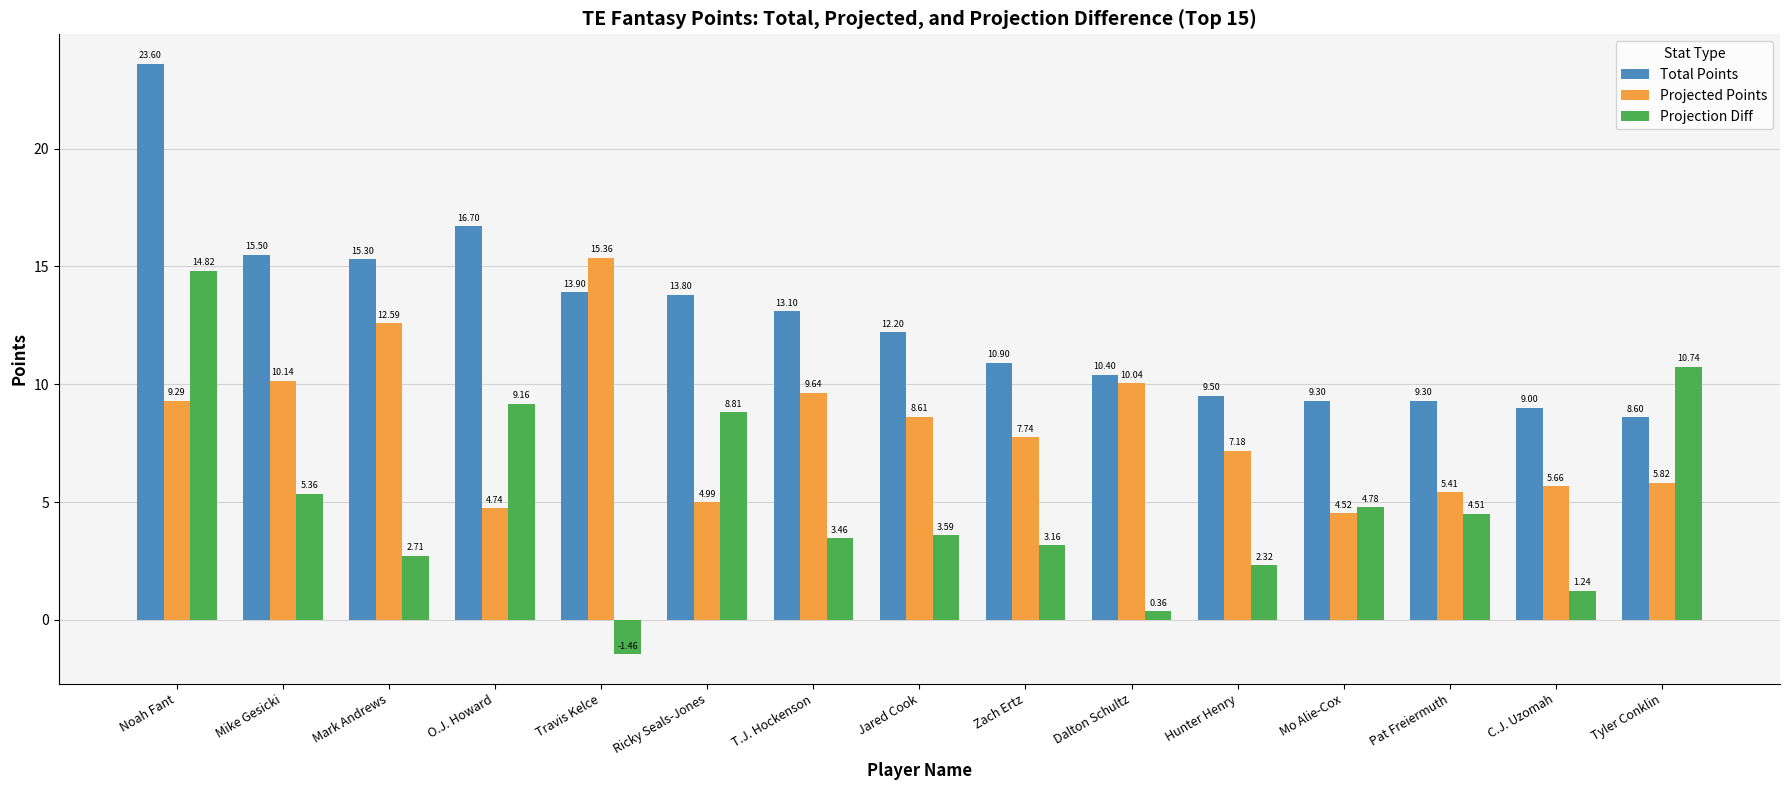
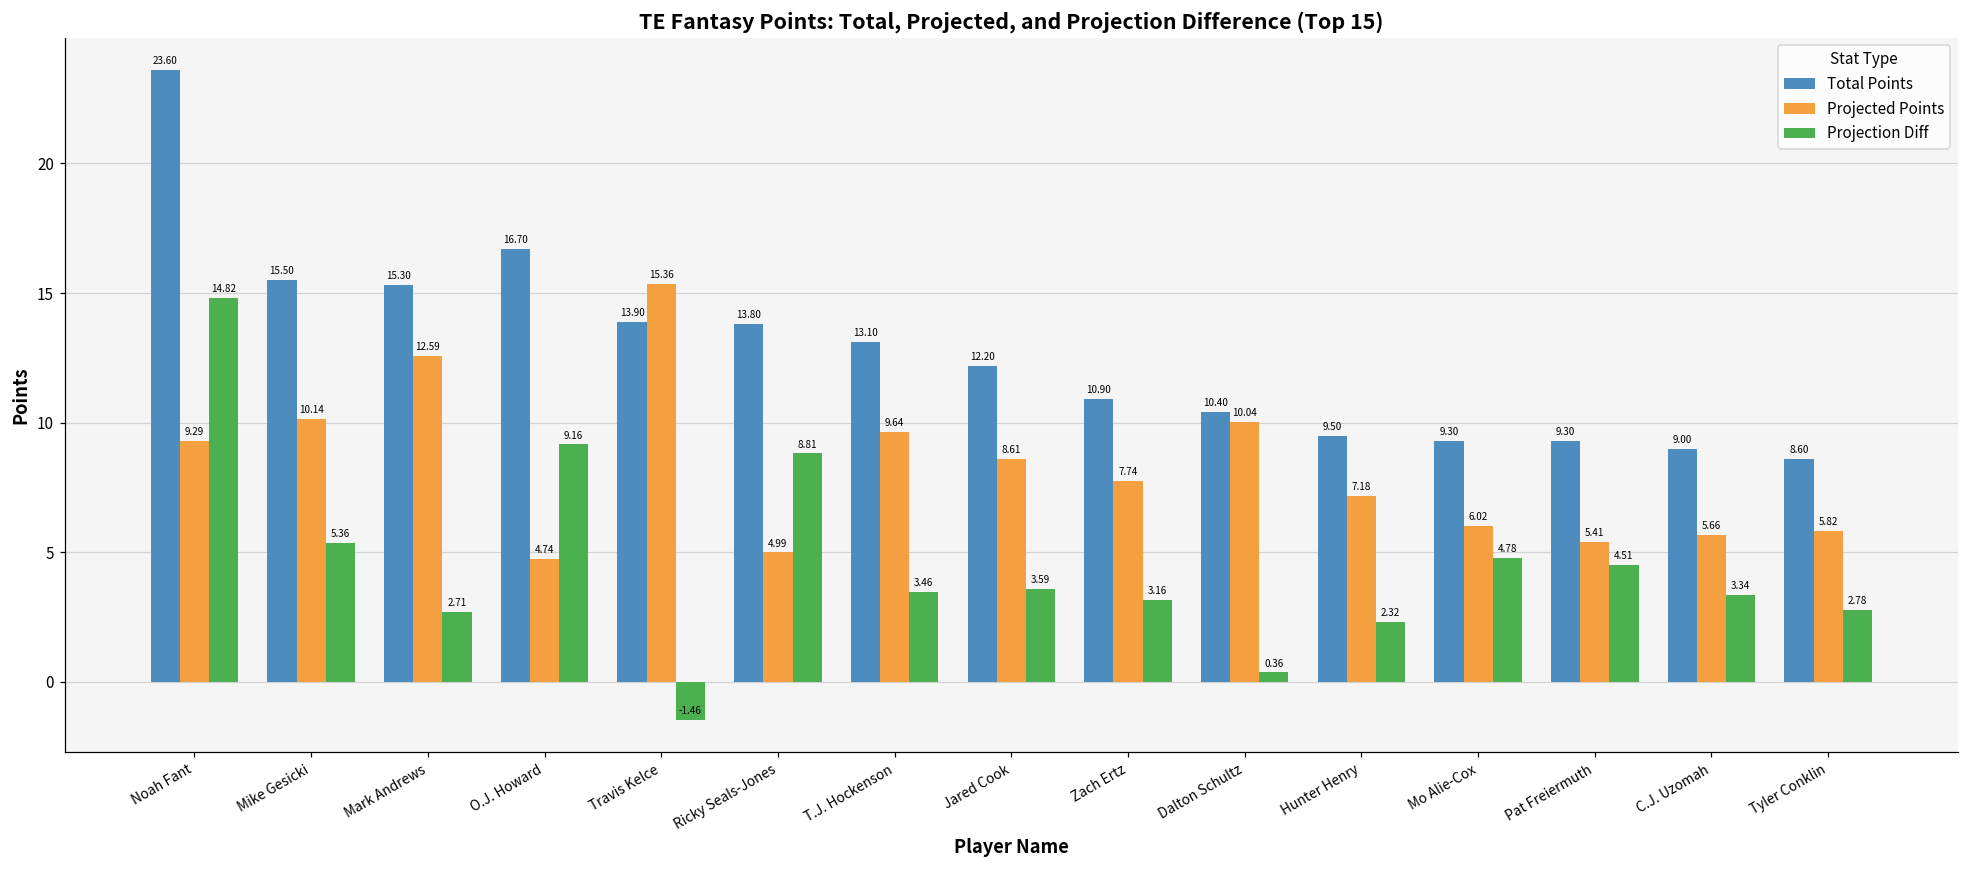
Projected Points, Mo Alie-Cox: 4.52 -> 6.02
Projection Diff, C.J. Uzomah: 1.24 -> 3.34
Projection Diff, Tyler Conklin: 10.74 -> 2.78
